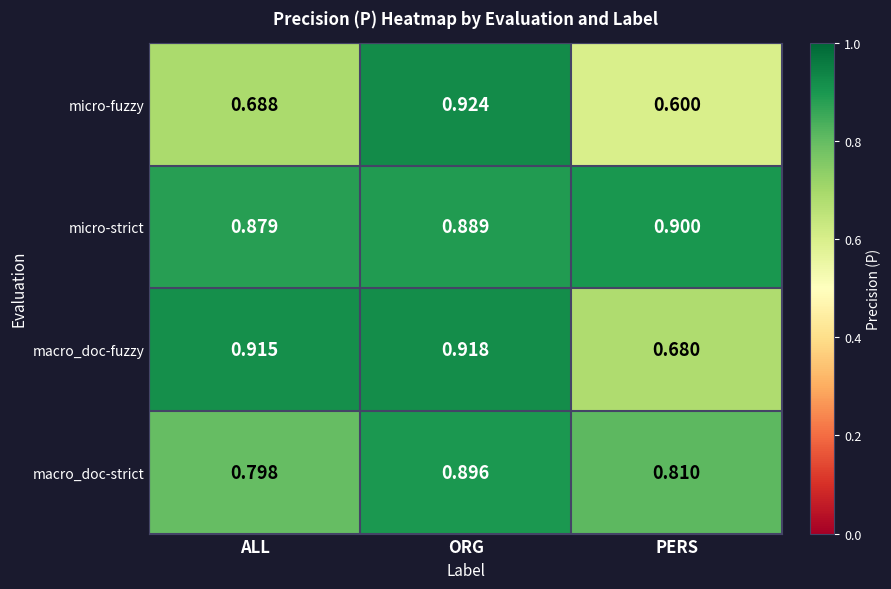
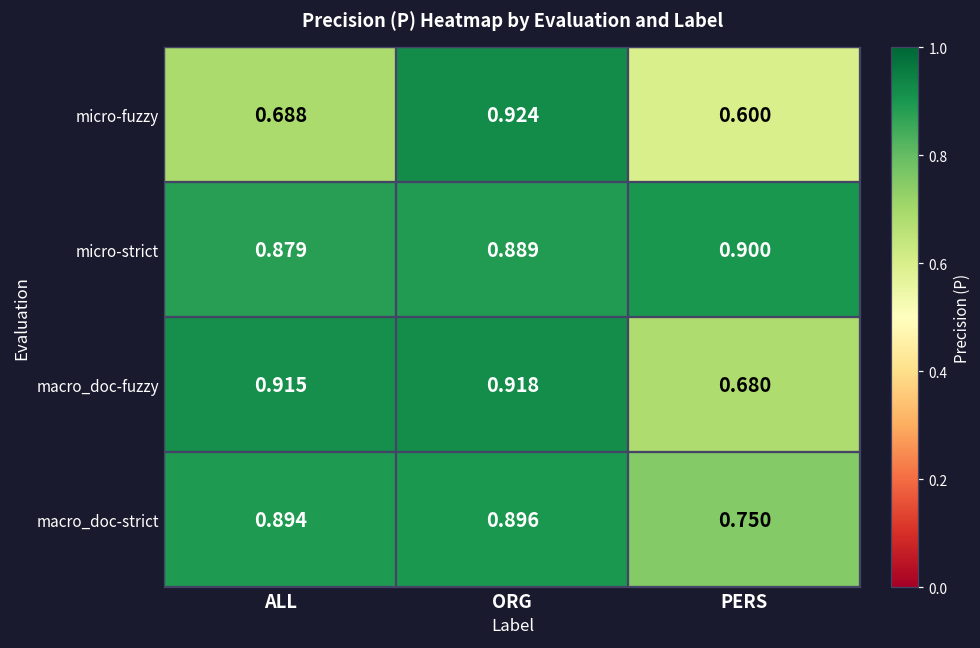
macro_doc-strict, ALL: 0.798 -> 0.894
macro_doc-strict, PERS: 0.810 -> 0.750
